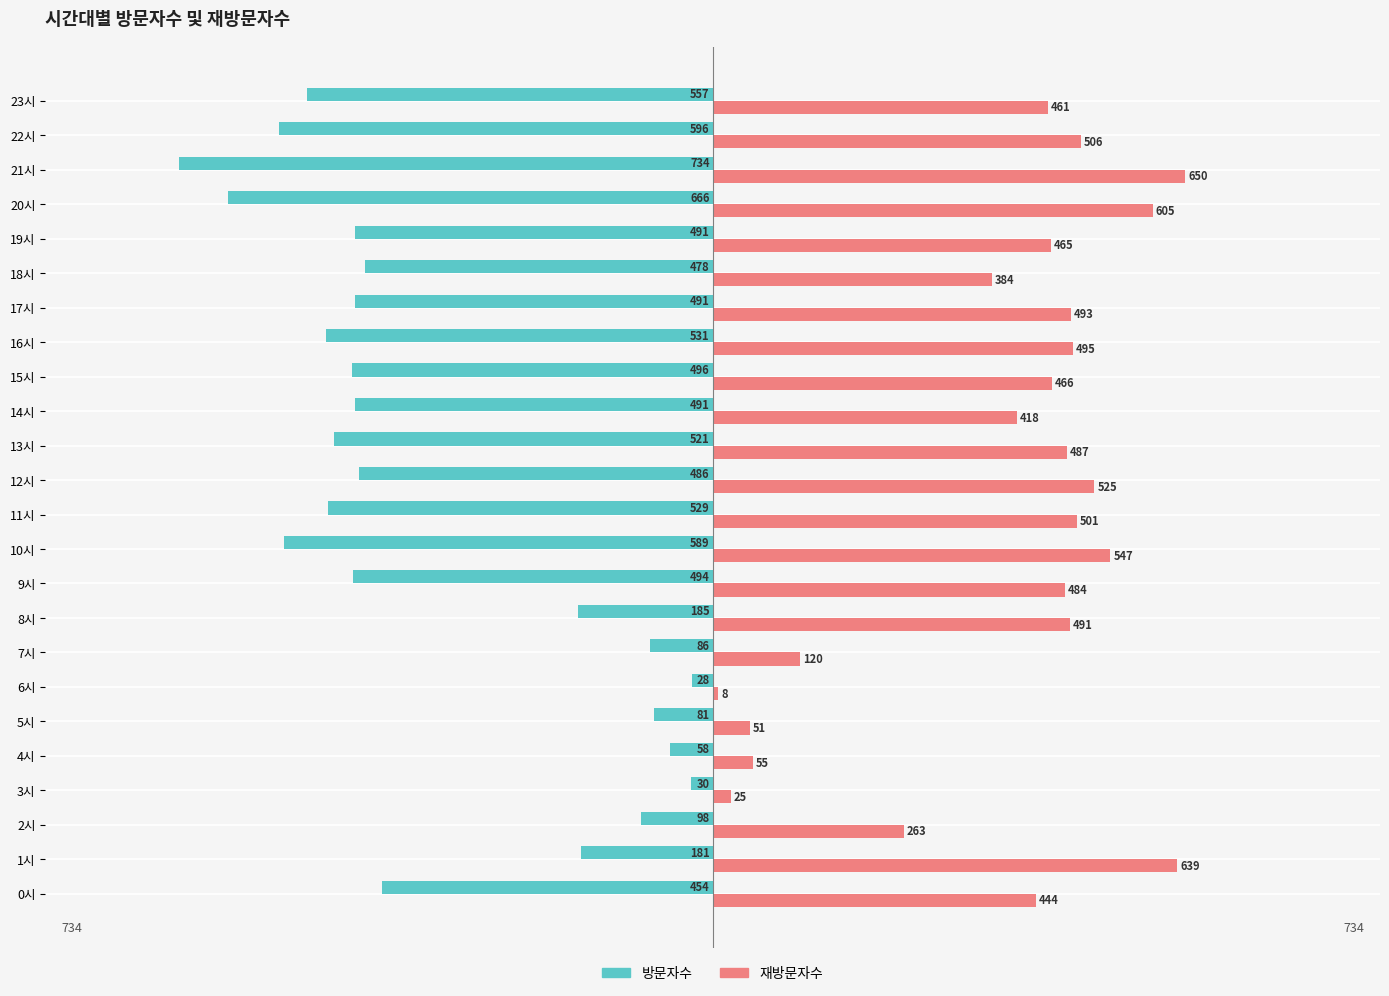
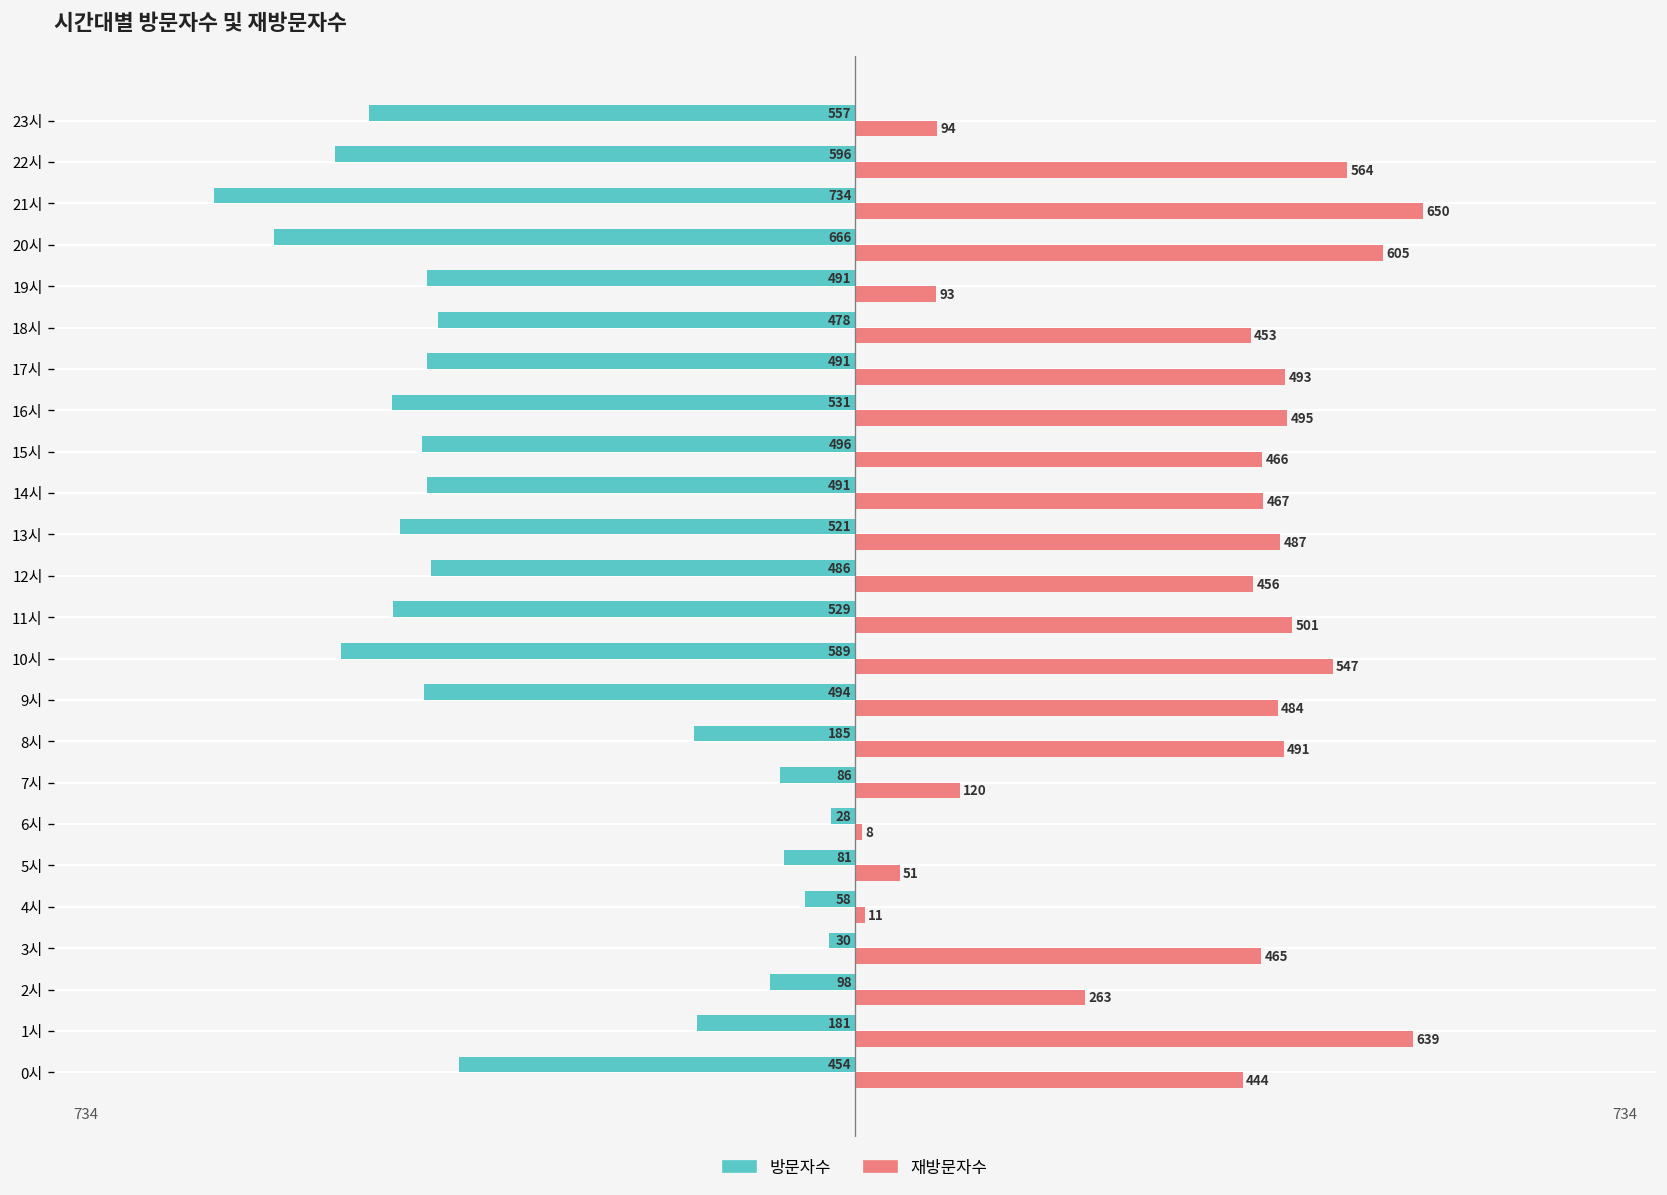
재방문자수, 23시: 461 -> 94
재방문자수, 22시: 506 -> 564
재방문자수, 19시: 465 -> 93
재방문자수, 18시: 384 -> 453
재방문자수, 14시: 418 -> 467
재방문자수, 12시: 525 -> 456
재방문자수, 4시: 55 -> 11
재방문자수, 3시: 25 -> 465
